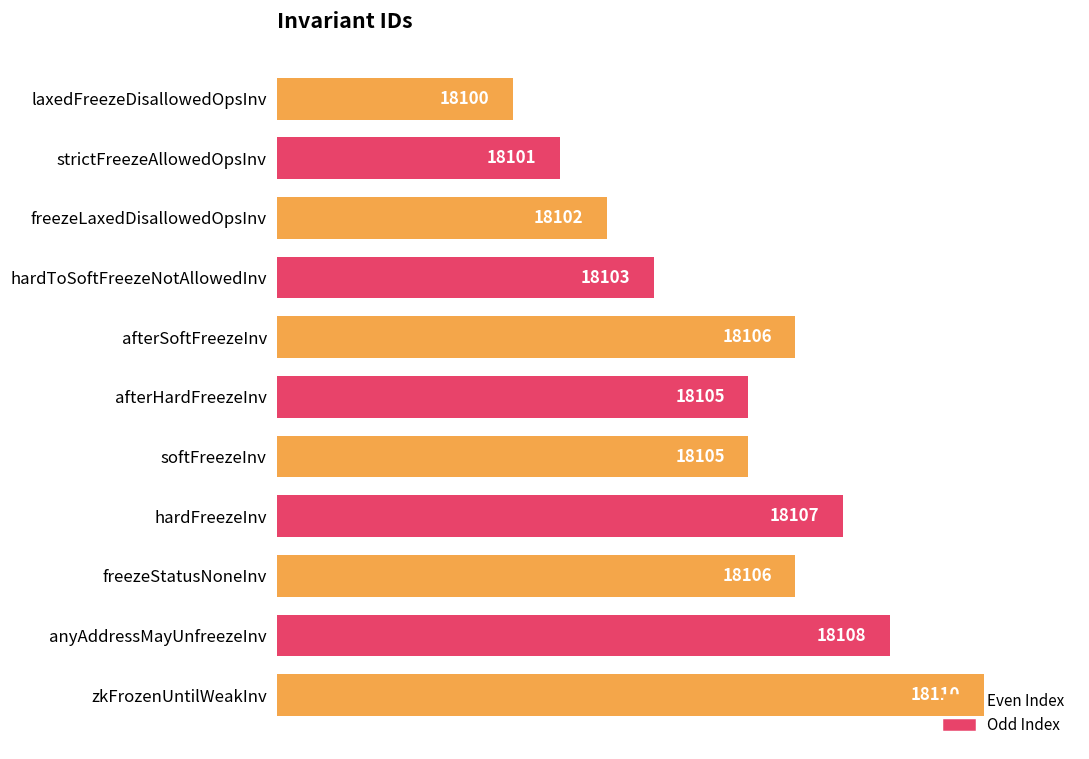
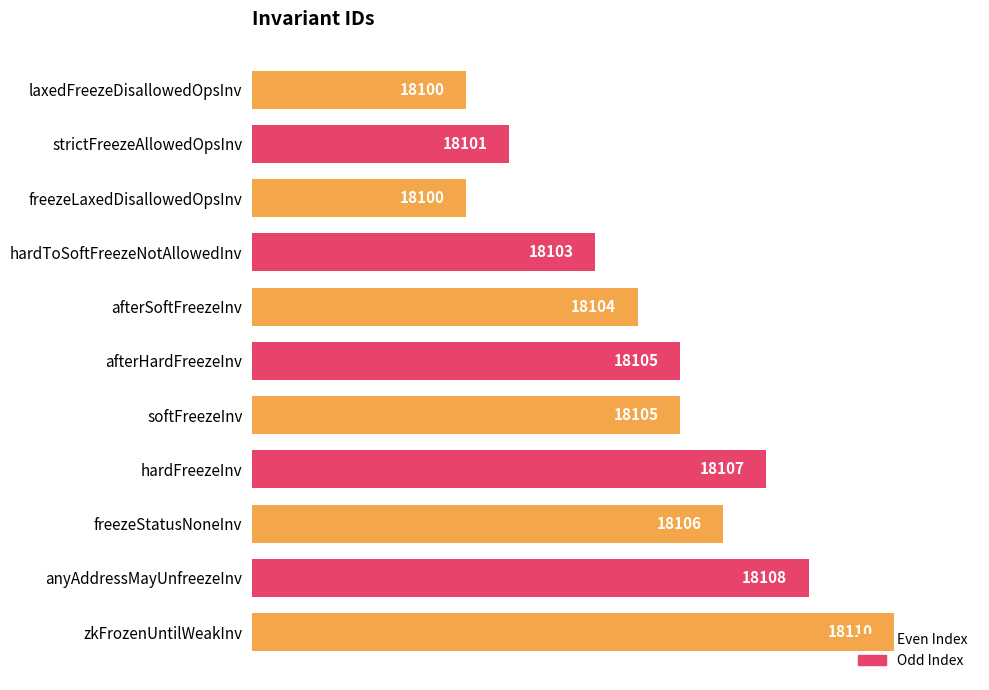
freezeLaxedDisallowedOpsInv: 18102 -> 18100
afterSoftFreezeInv: 18106 -> 18104
